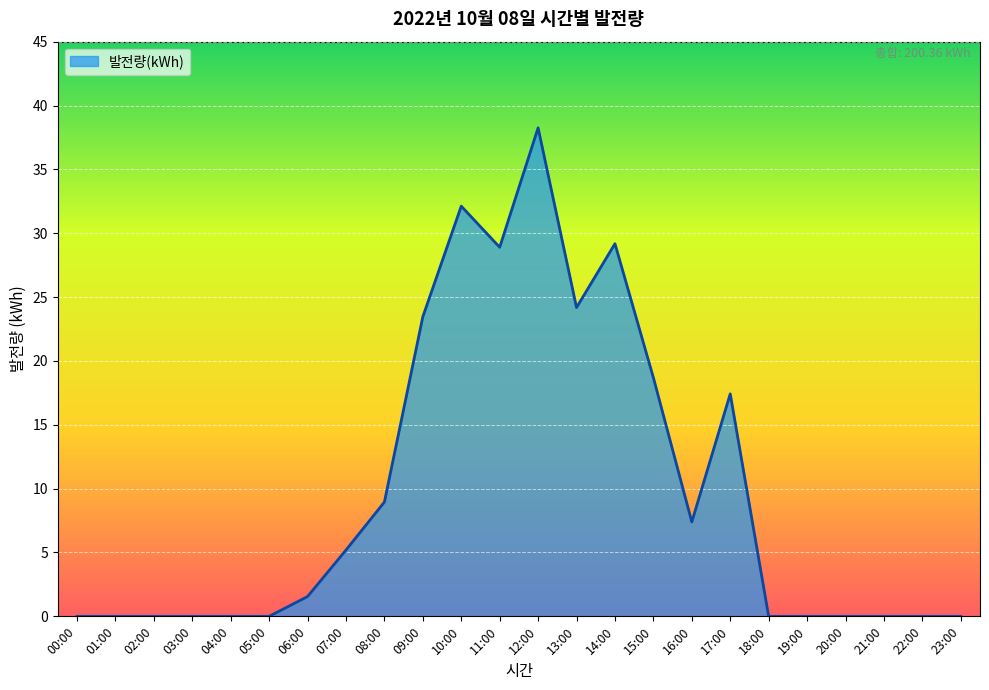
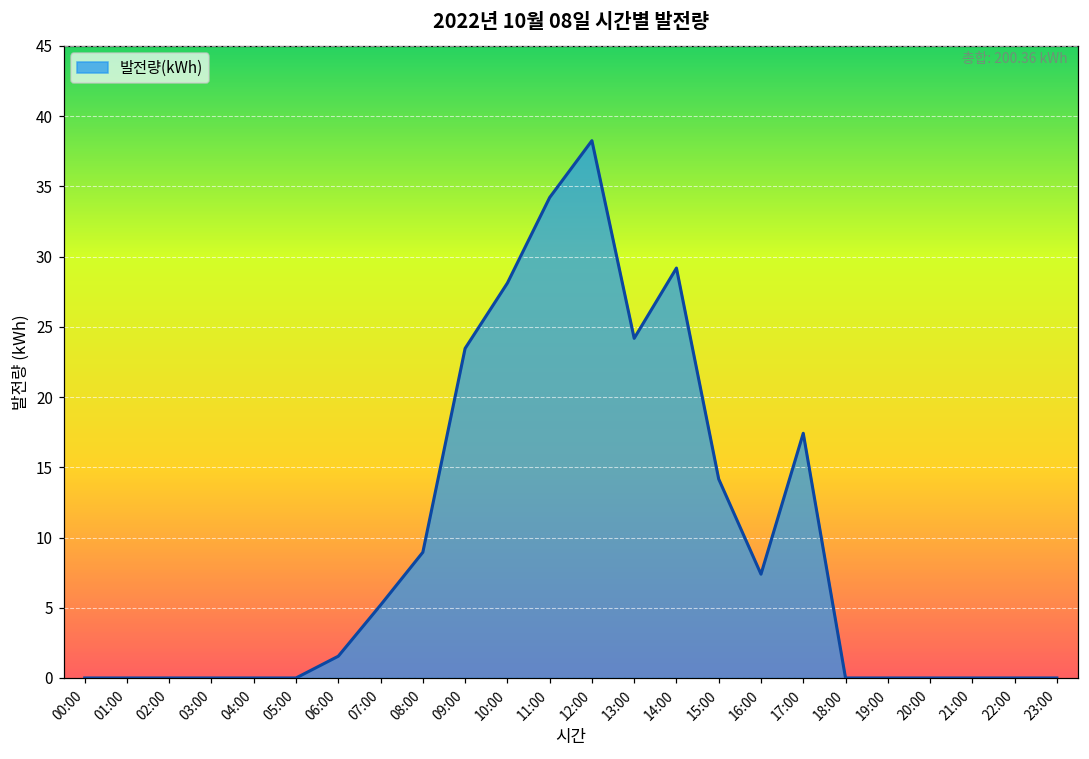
10:00: 32.1 -> 28.1
11:00: 28.9 -> 34.2
15:00: 18.7 -> 14.2
